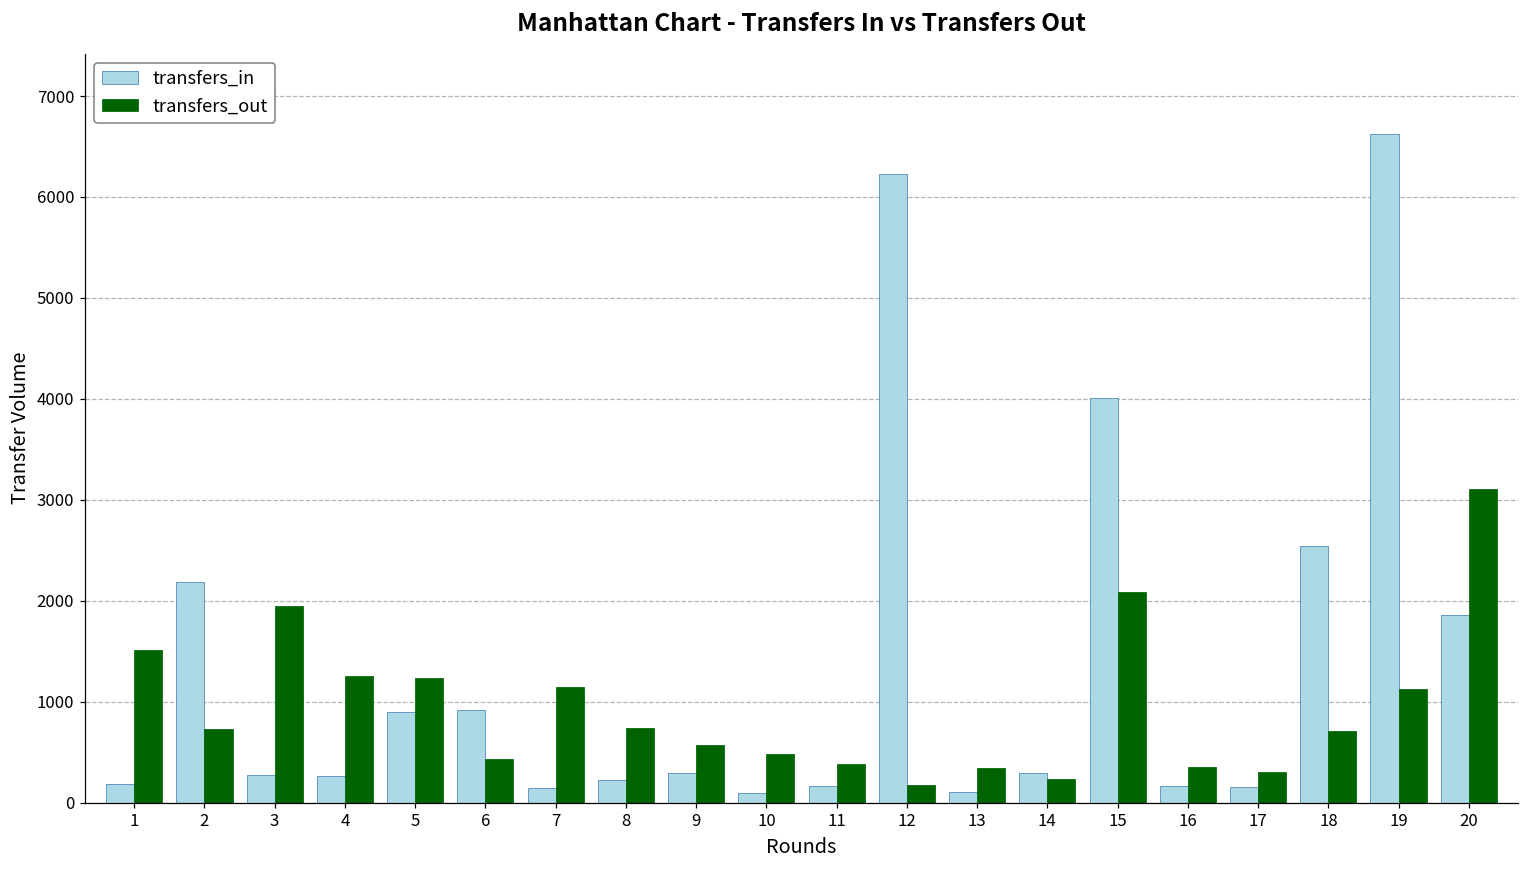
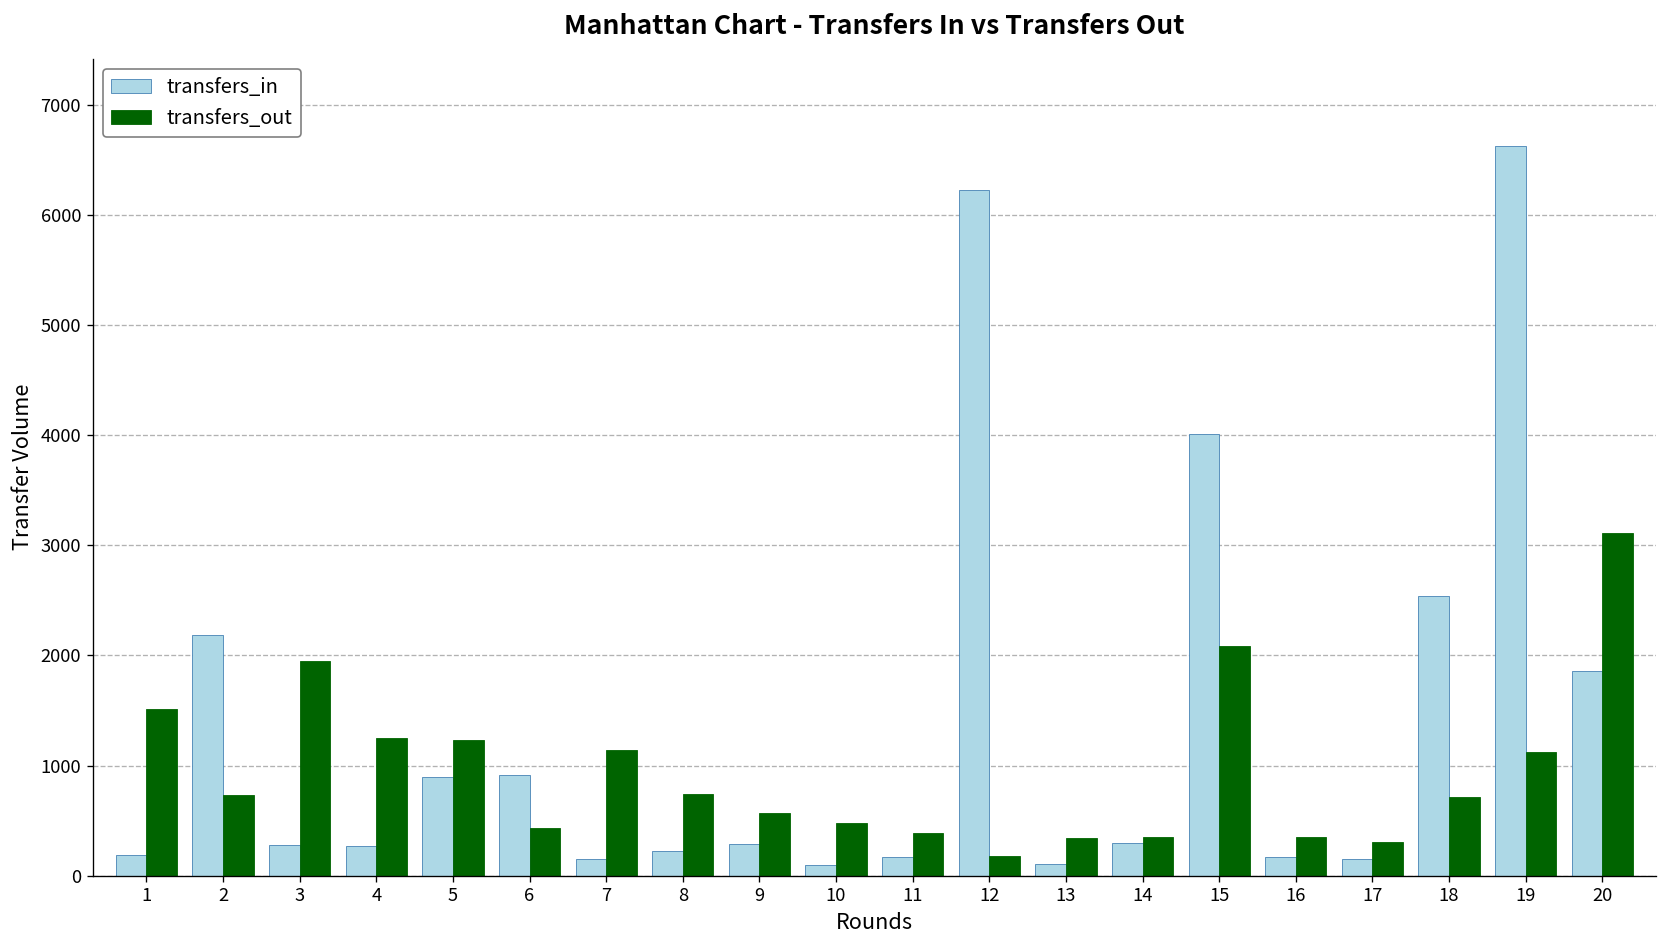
transfers_out, 14: 200 -> 400
